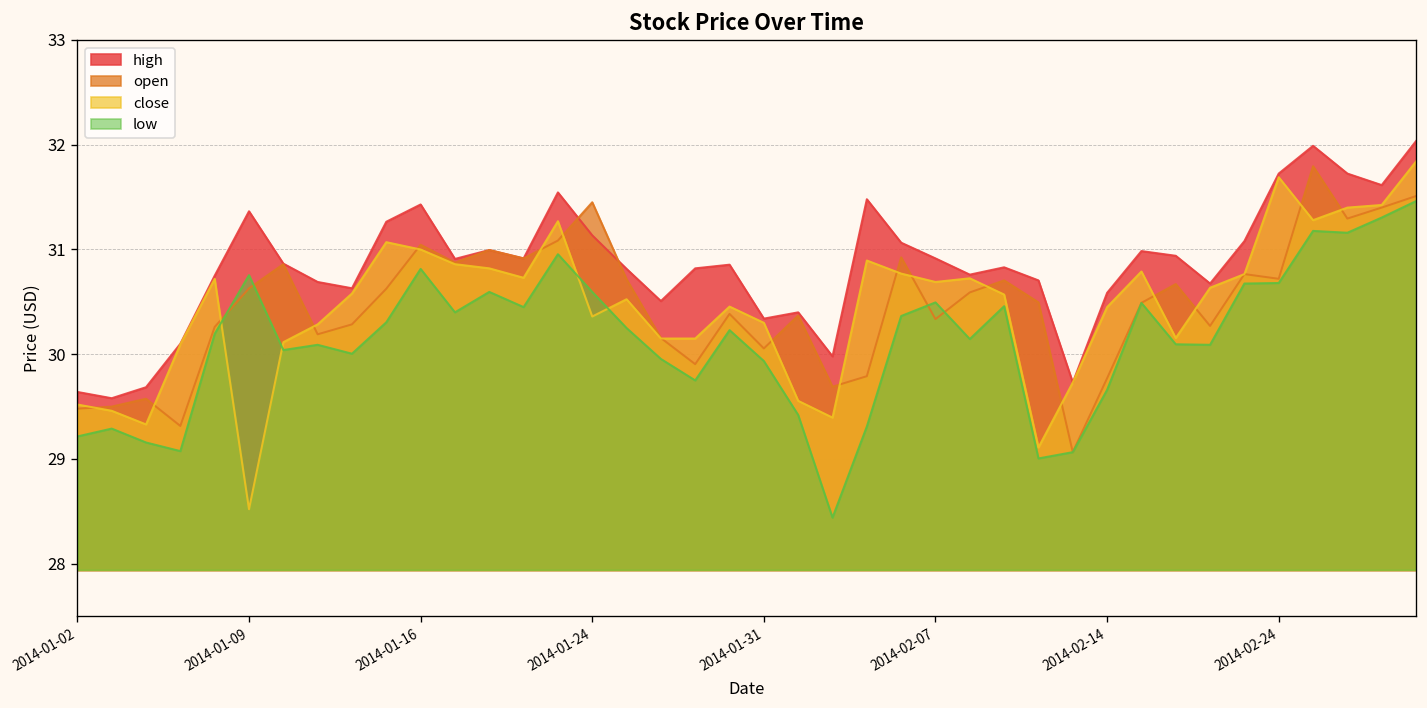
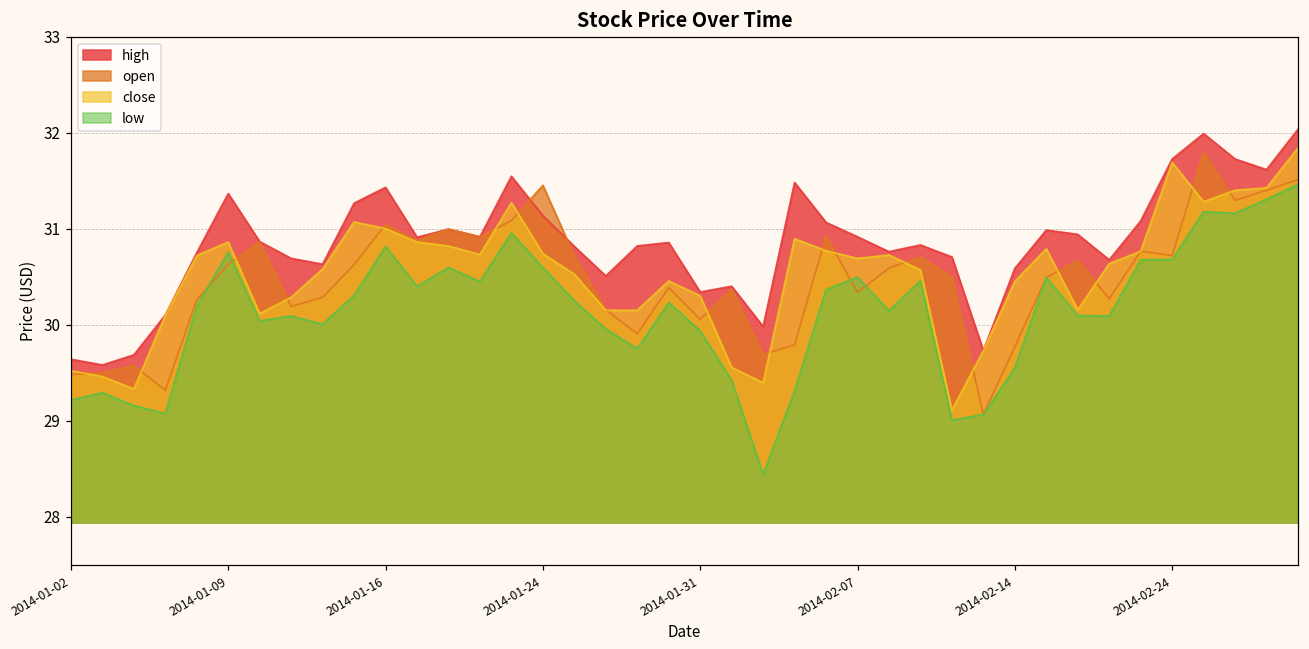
close, 2014-01-09: 28.5 -> 30.9
close, 2014-01-24: 30.4 -> 30.7
low, 2014-02-14: 29.7 -> 29.6
